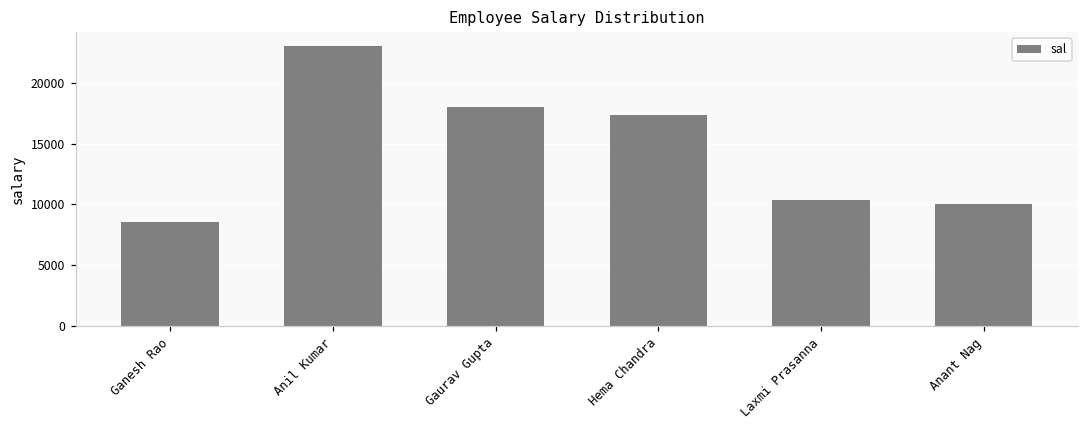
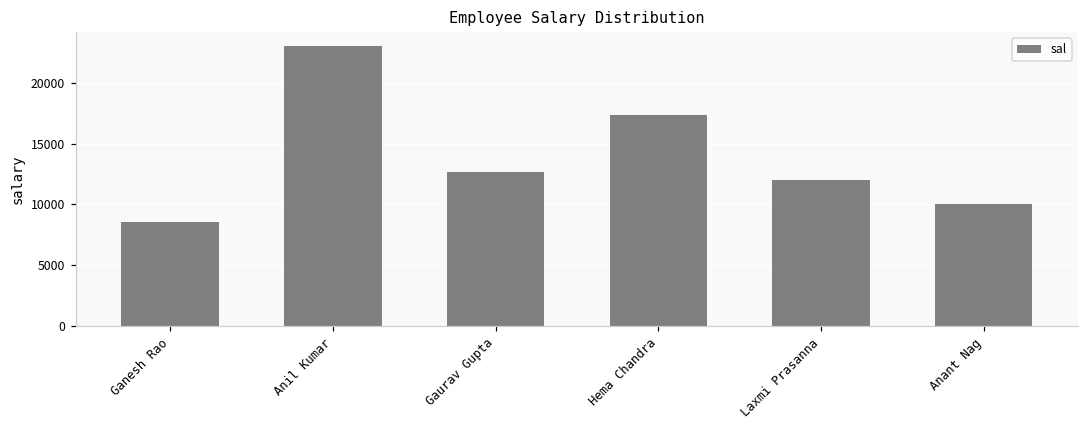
Gaurav Gupta: 18000 -> 12600
Laxmi Prasanna: 10400 -> 12000
